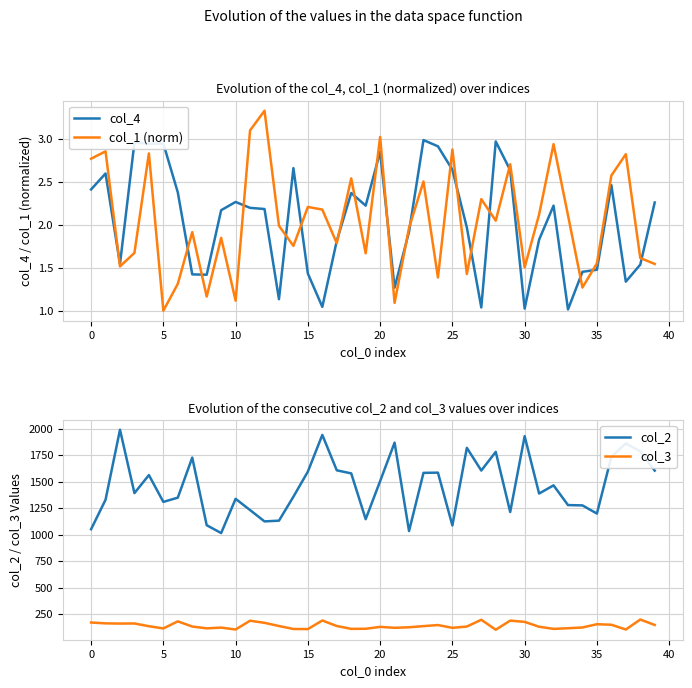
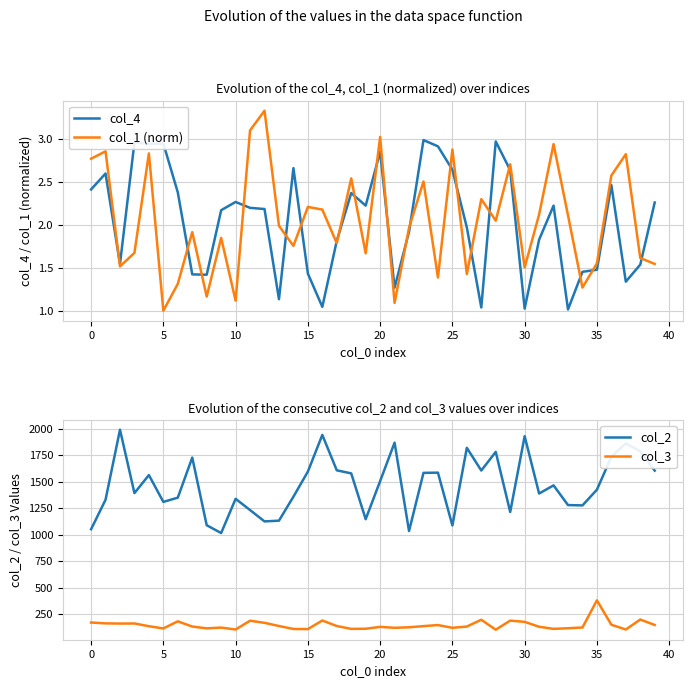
Evolution of the consecutive col_2 and col_3 values over indices, col_2, 35: 1200 -> 1420
Evolution of the consecutive col_2 and col_3 values over indices, col_3, 35: 150 -> 380
